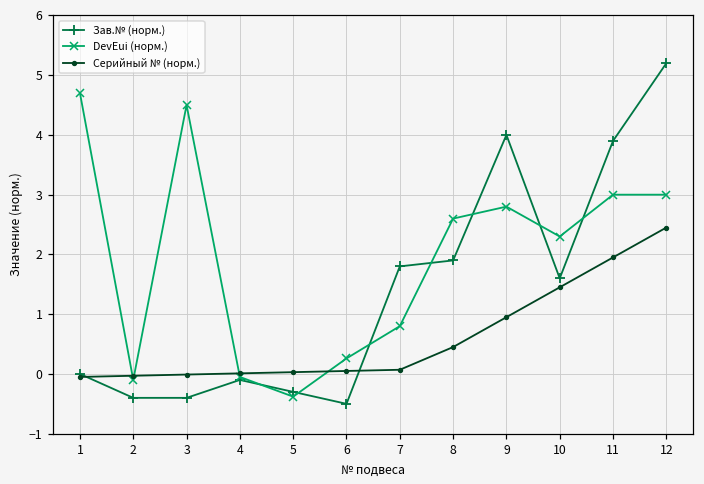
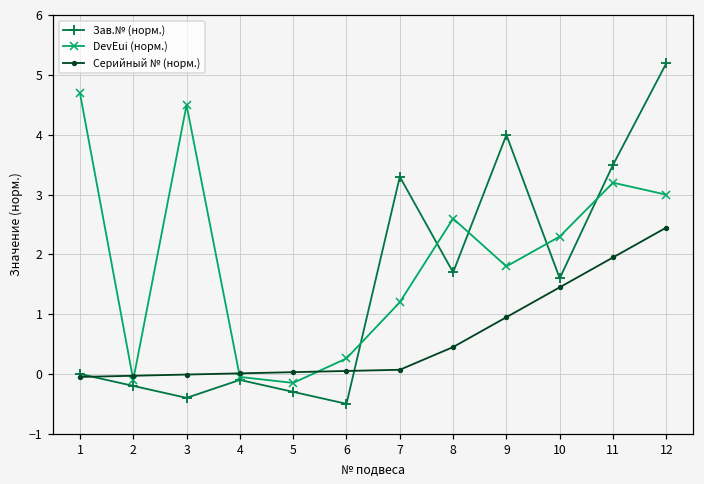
Зав.№ (норм.), 2: -0.4 -> -0.2
DevEui (норм.), 5: -0.4 -> -0.2
Зав.№ (норм.), 7: 1.8 -> 3.3
DevEui (норм.), 7: 0.8 -> 1.2
Зав.№ (норм.), 8: 1.9 -> 1.7
DevEui (норм.), 9: 2.8 -> 1.8
Зав.№ (норм.), 11: 3.9 -> 3.5
DevEui (норм.), 11: 3.0 -> 3.2
